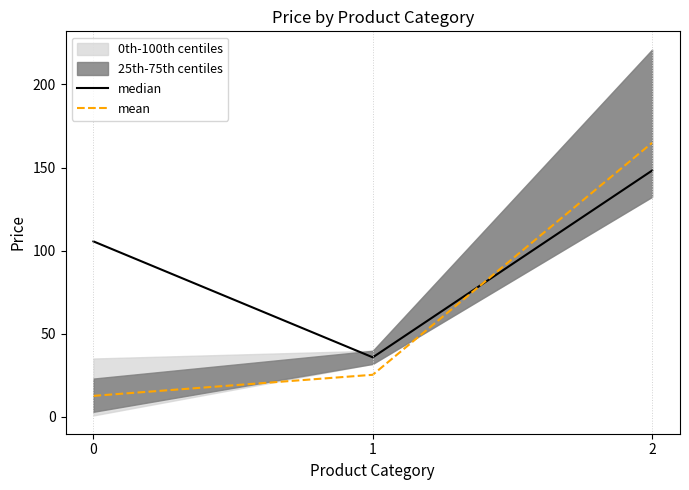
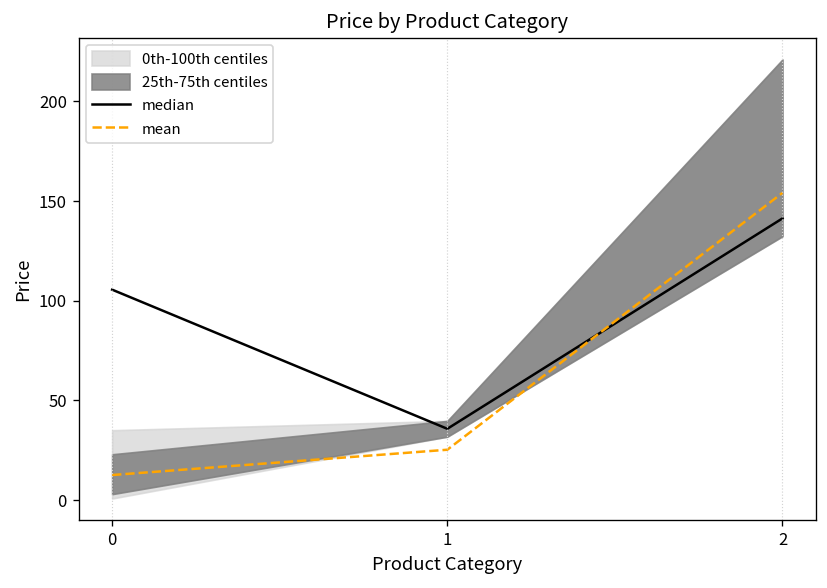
median, 2: 148 -> 141
mean, 2: 165 -> 154
